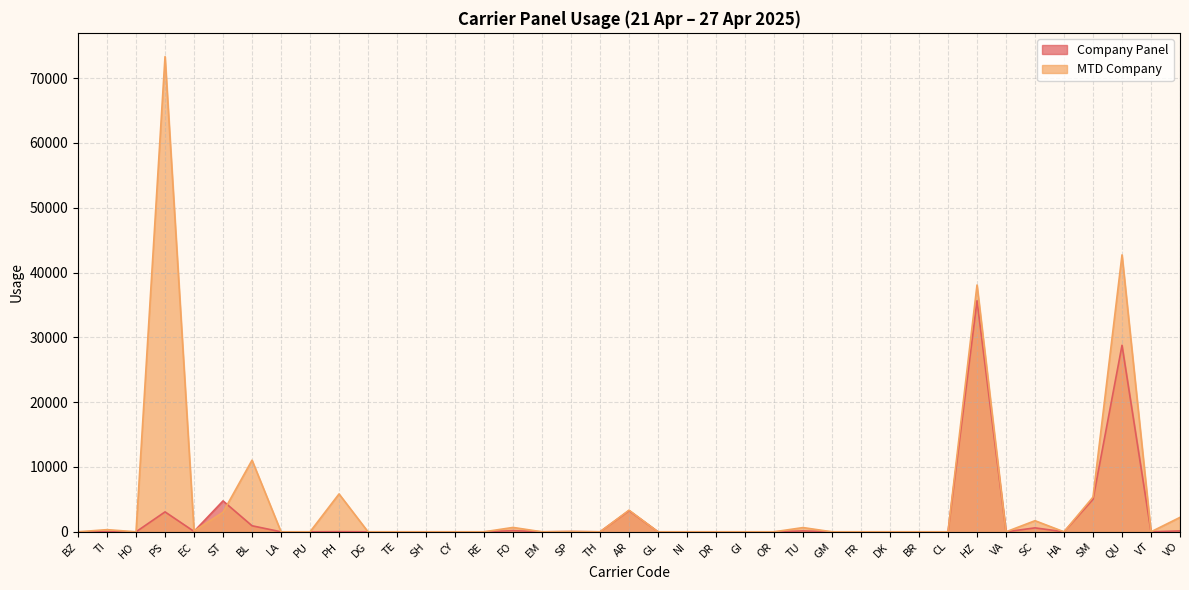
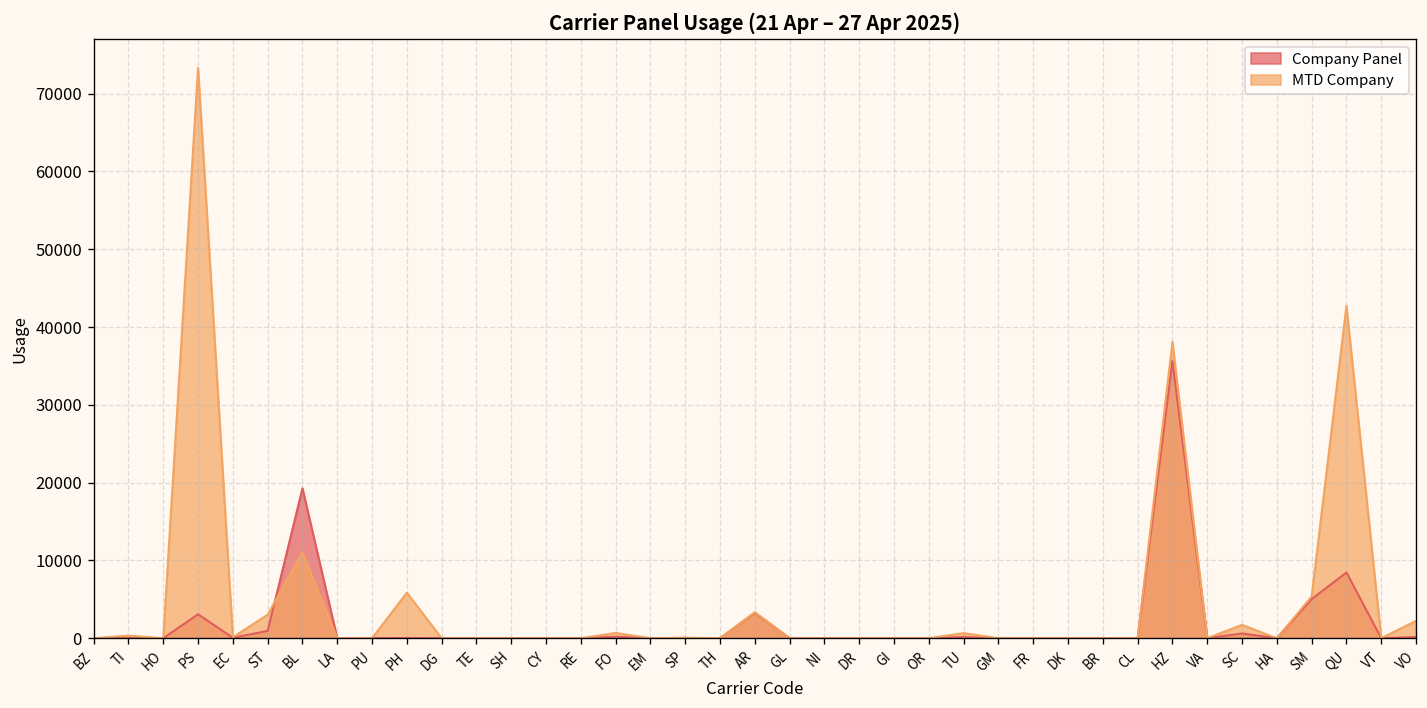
Company Panel, ST: 5000 -> 1000
Company Panel, BL: 1000 -> 19000
Company Panel, QU: 29000 -> 8000
